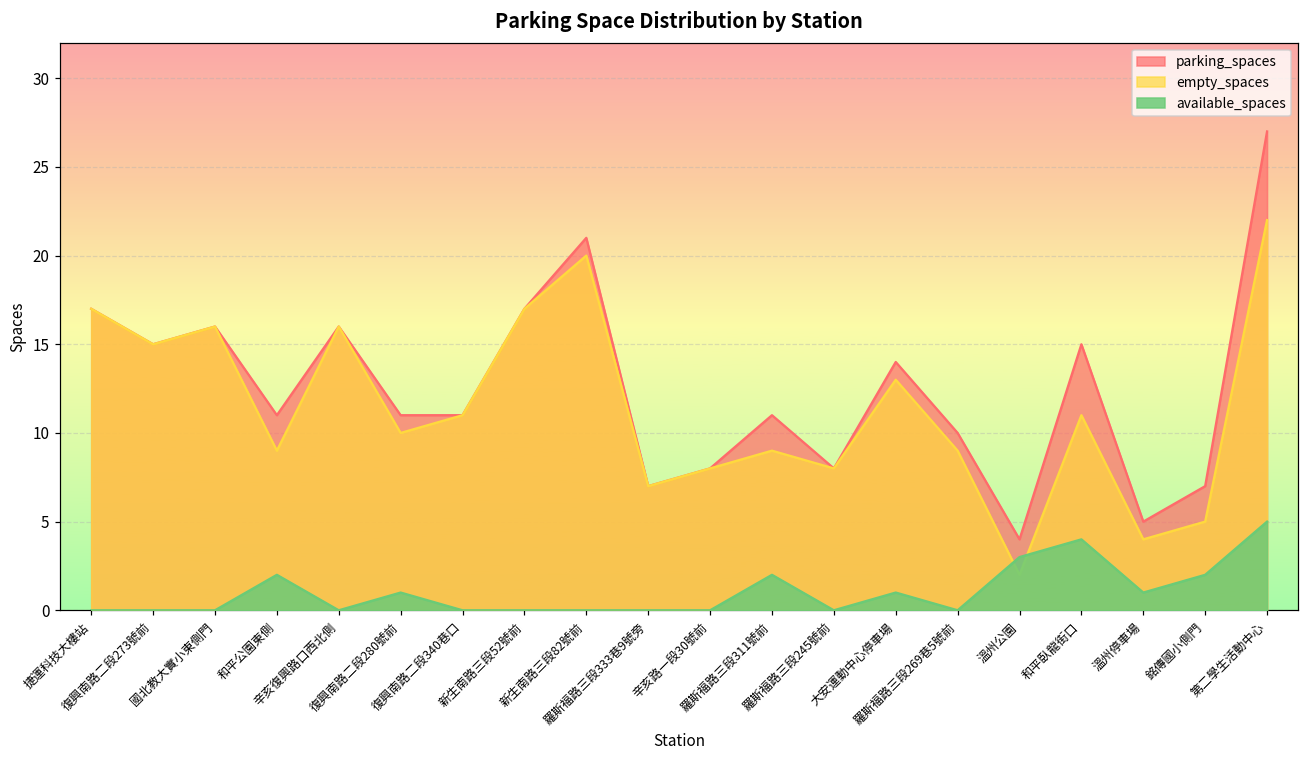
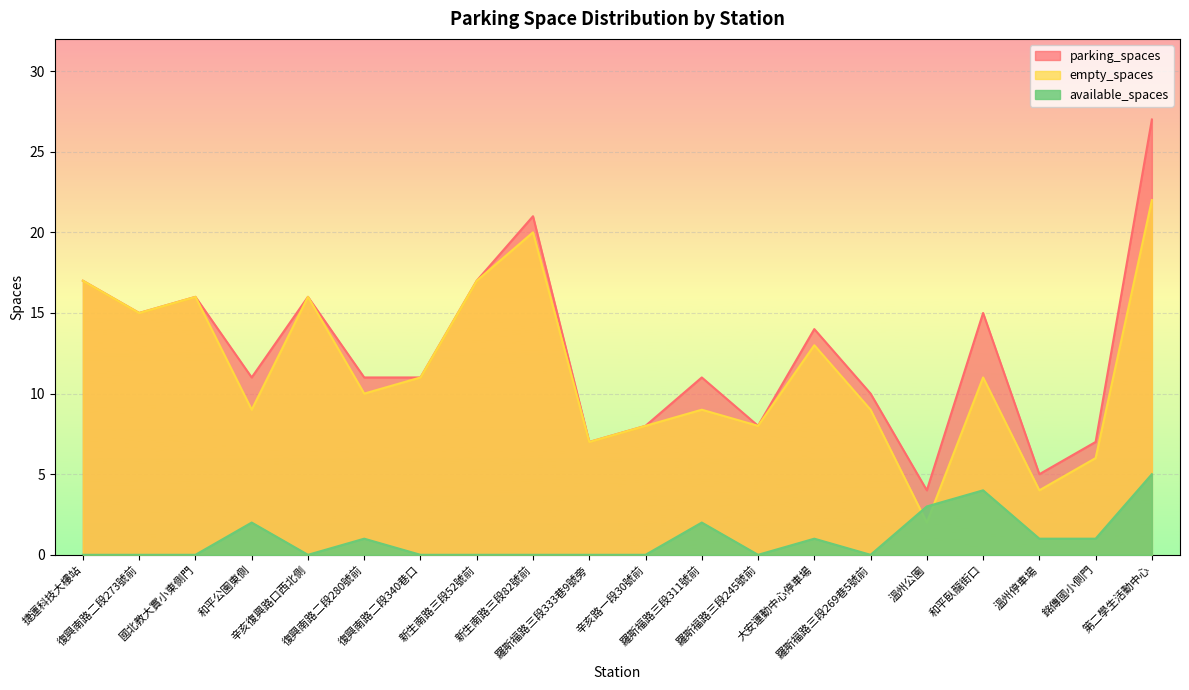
empty_spaces, 銘傳國小側門: 5 -> 6
available_spaces, 銘傳國小側門: 2 -> 1
